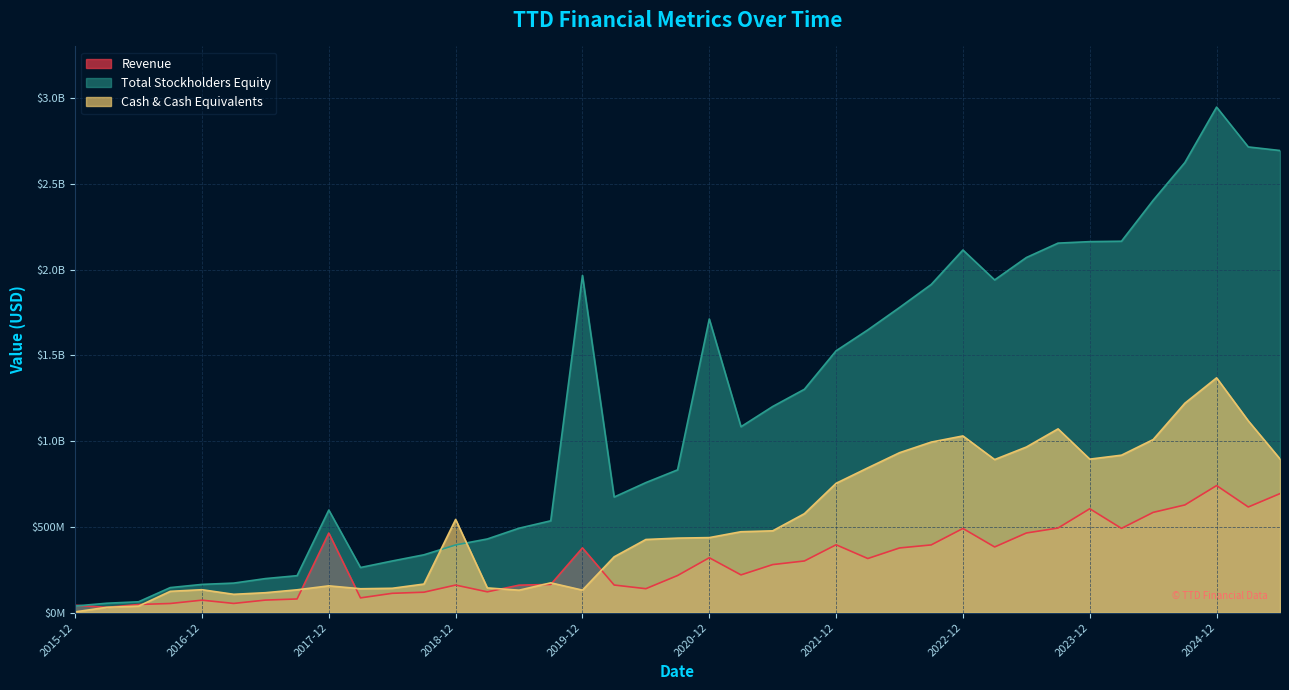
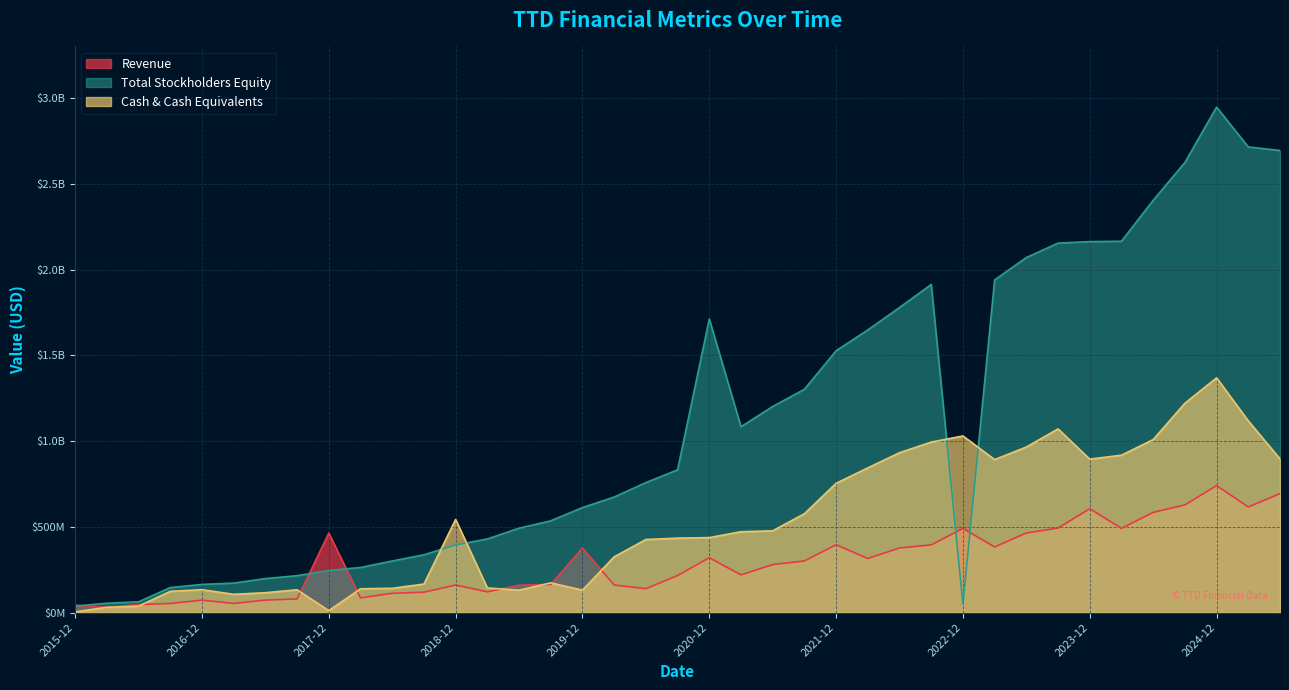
Total Stockholders Equity, 2017-12: $600000000 -> $250000000
Cash & Cash Equivalents, 2017-12: $160000000 -> $10000000
Total Stockholders Equity, 2019-12: $1970000000 -> $610000000
Total Stockholders Equity, 2022-12: $2120000000 -> $50000000
